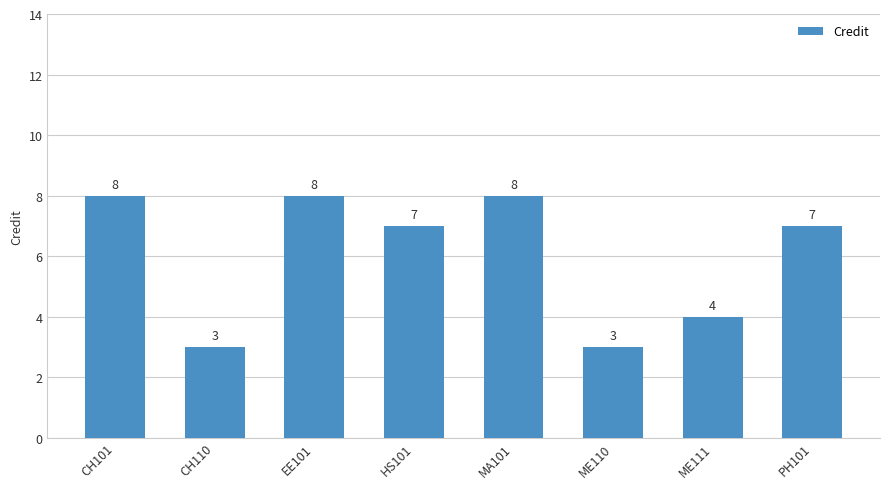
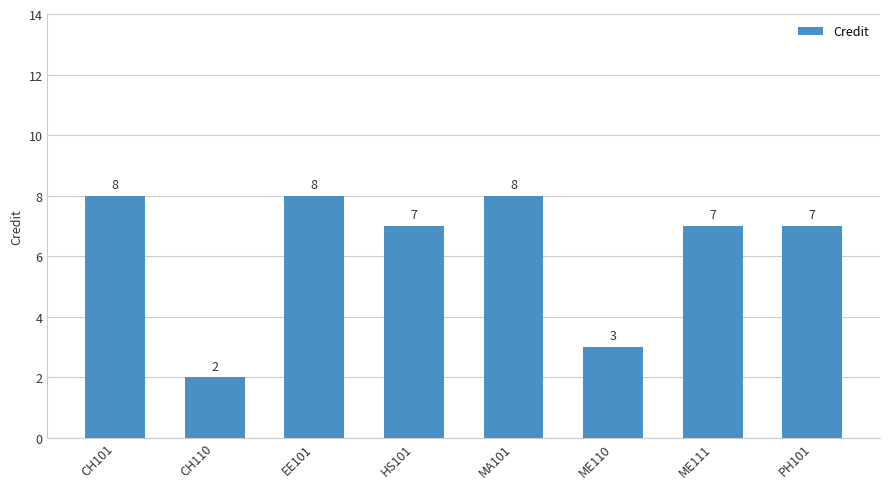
CH110: 3 -> 2
ME111: 4 -> 7
